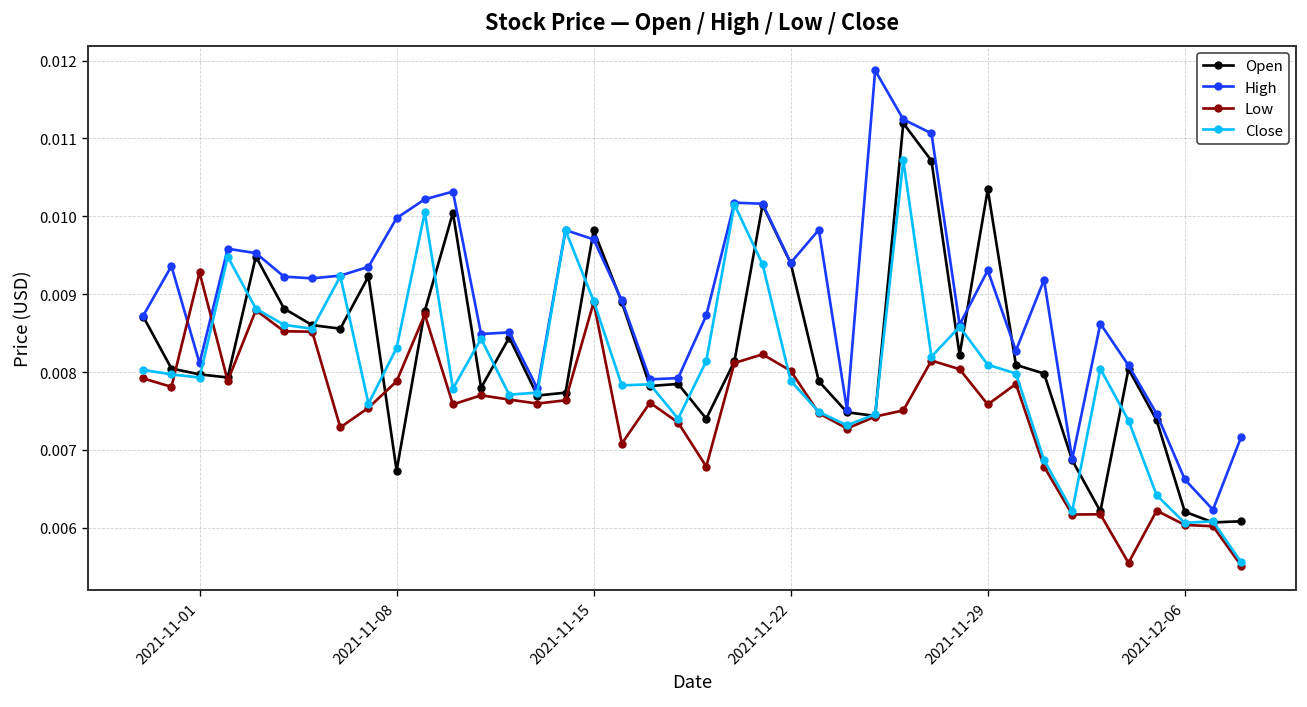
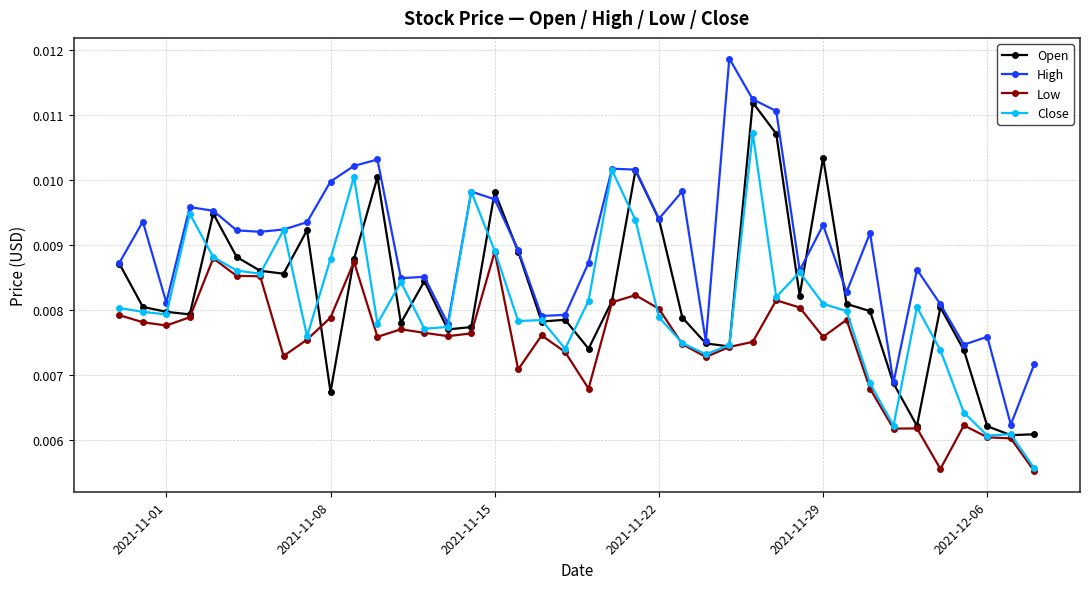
Low, 2021-11-01: 0.0093 -> 0.0078
Close, 2021-11-08: 0.0083 -> 0.0088
High, 2021-12-06: 0.0066 -> 0.0076
